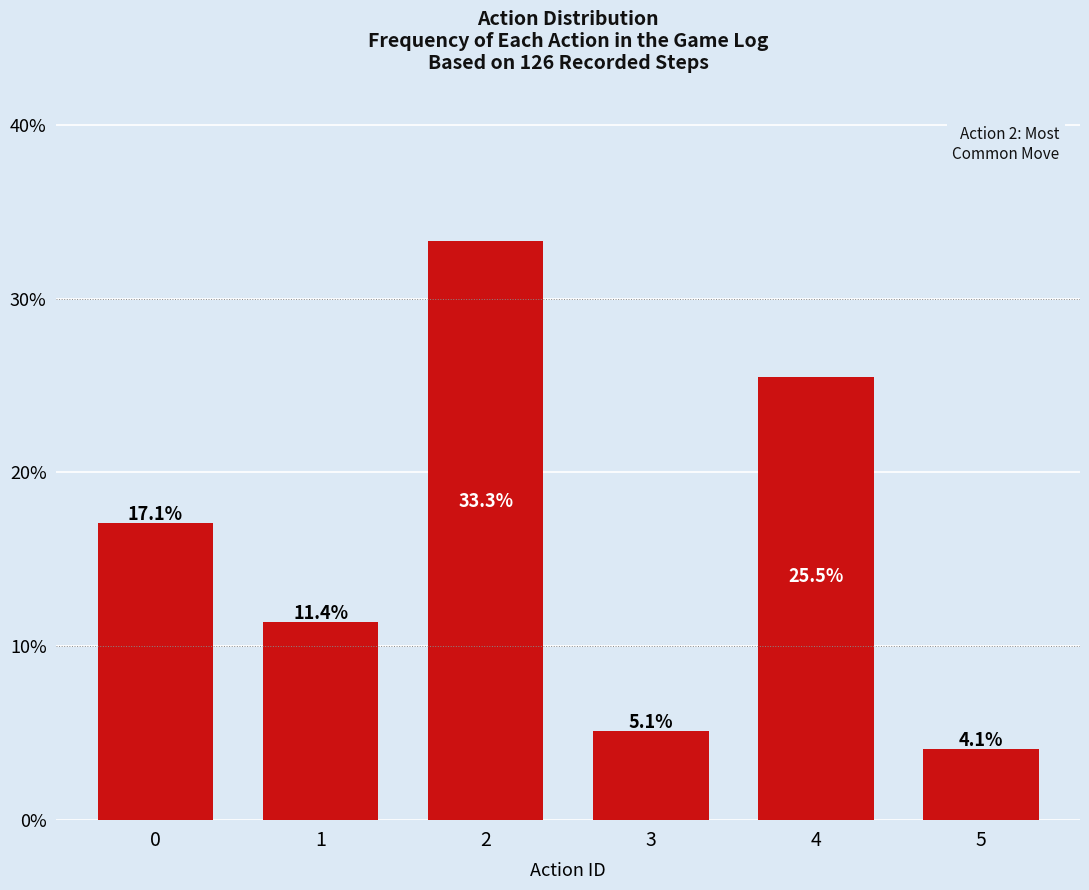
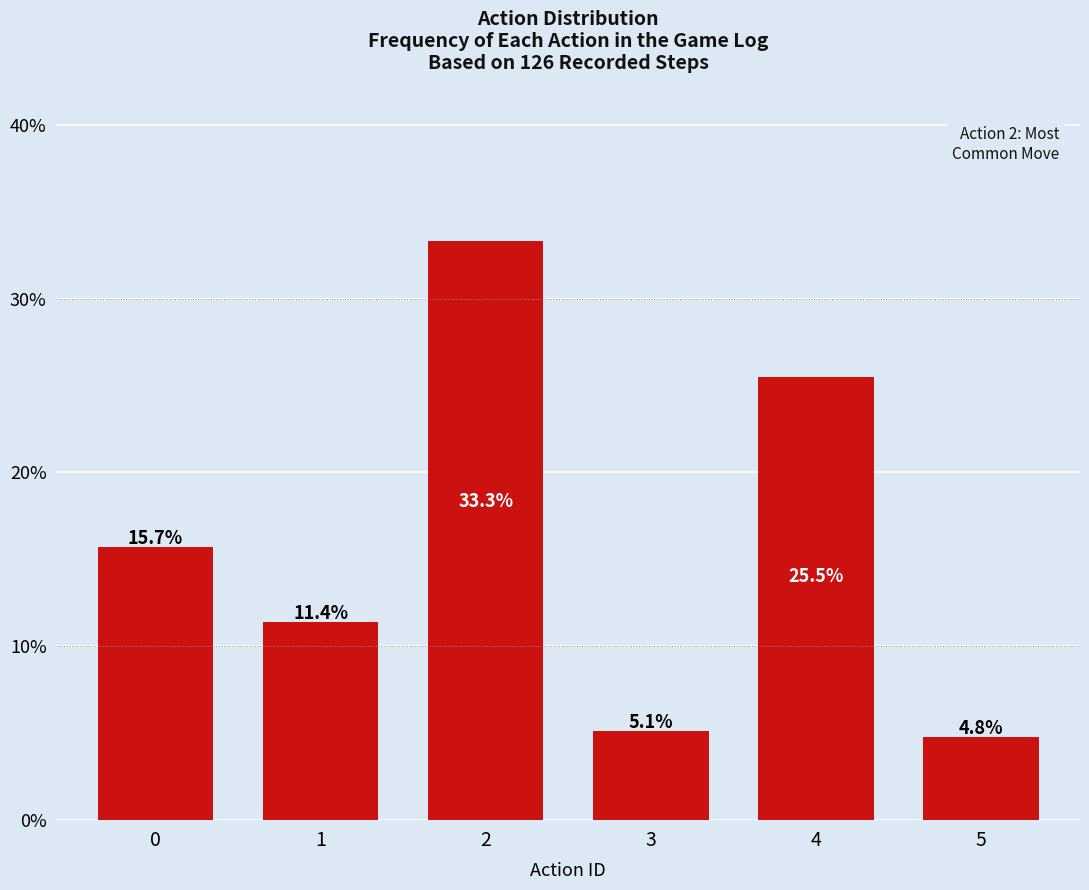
0: 17.1% -> 15.7%
5: 4.1% -> 4.8%
